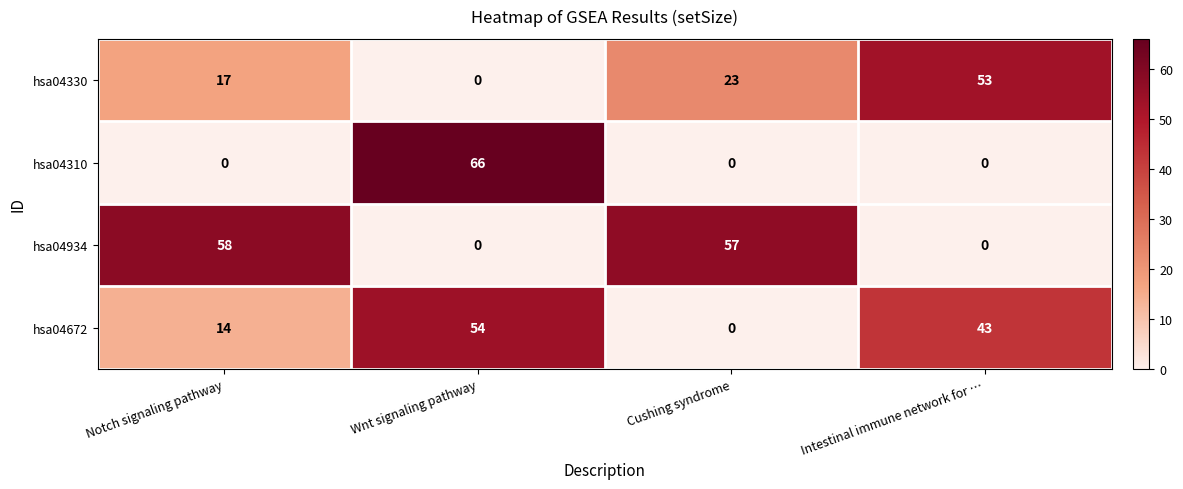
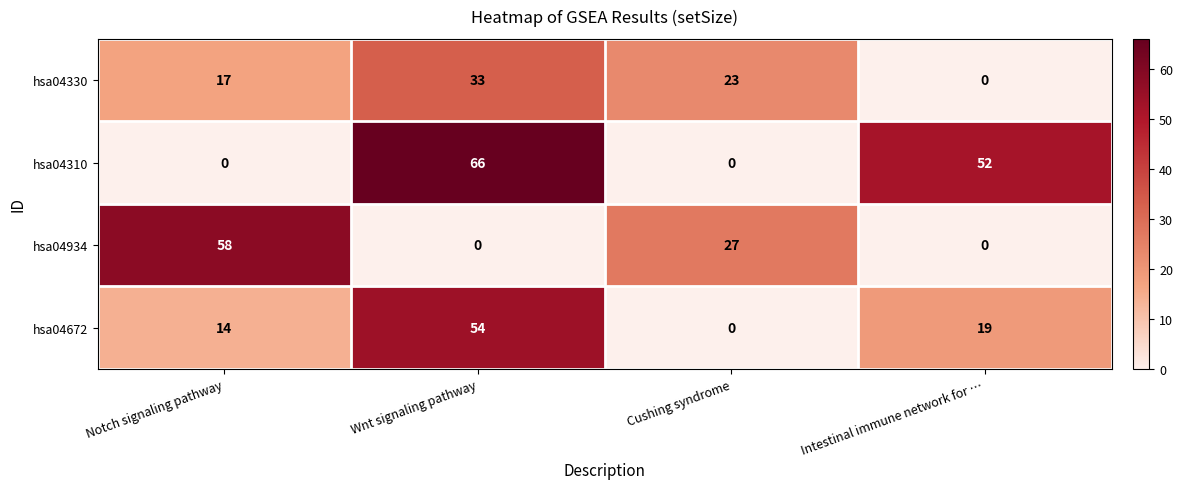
hsa04330, Wnt signaling pathway: 0 -> 33
hsa04330, Intestinal immune network for …: 53 -> 0
hsa04310, Intestinal immune network for …: 0 -> 52
hsa04934, Cushing syndrome: 57 -> 27
hsa04672, Intestinal immune network for …: 43 -> 19
